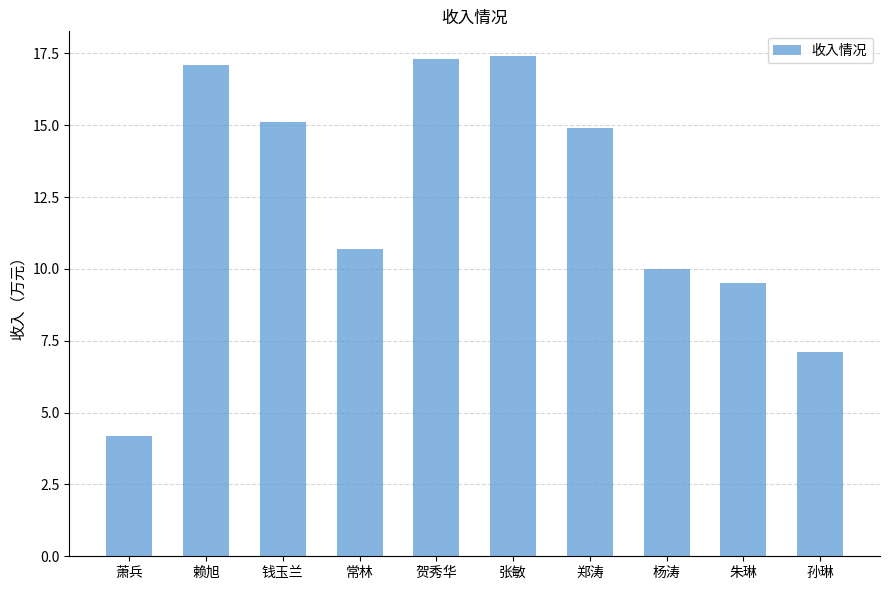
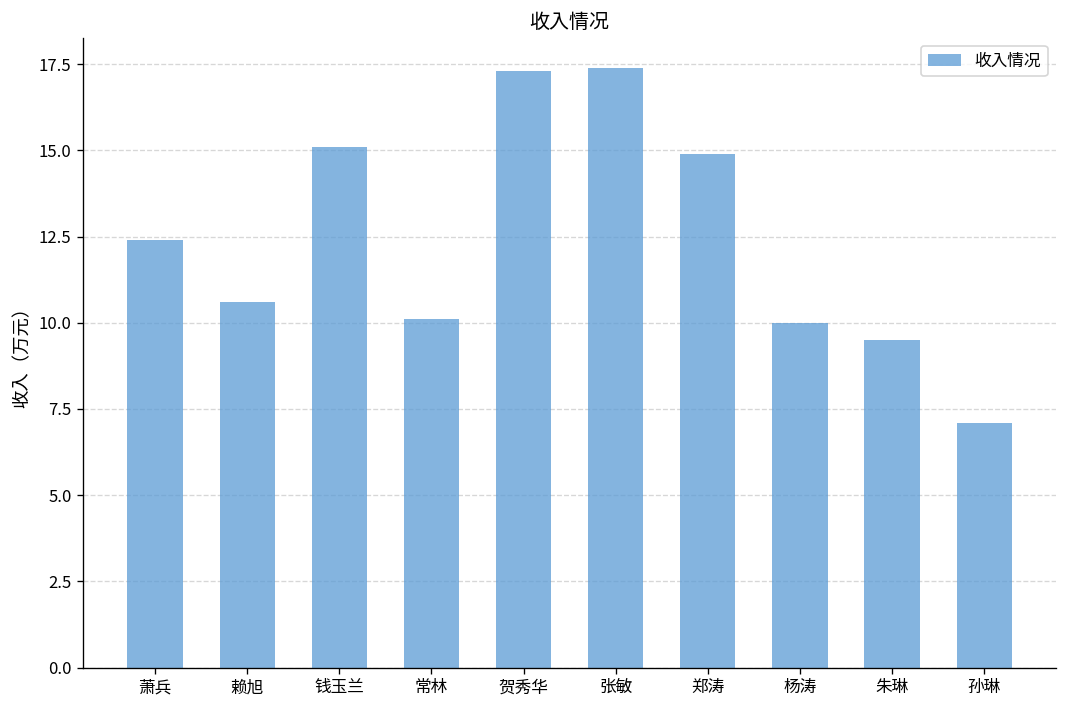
萧兵: 4.2 -> 12.4
赖旭: 17.1 -> 10.6
常林: 10.7 -> 10.1
